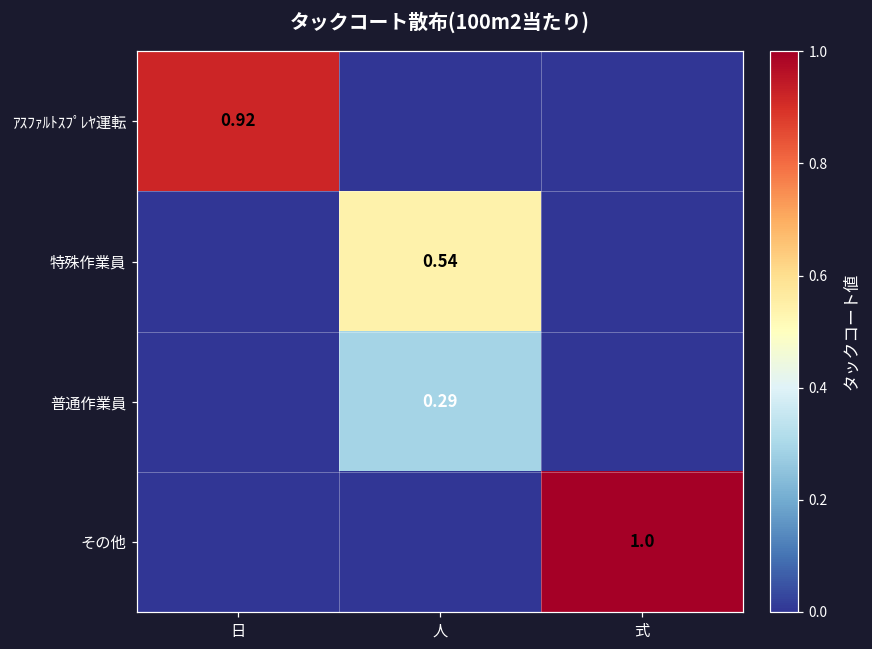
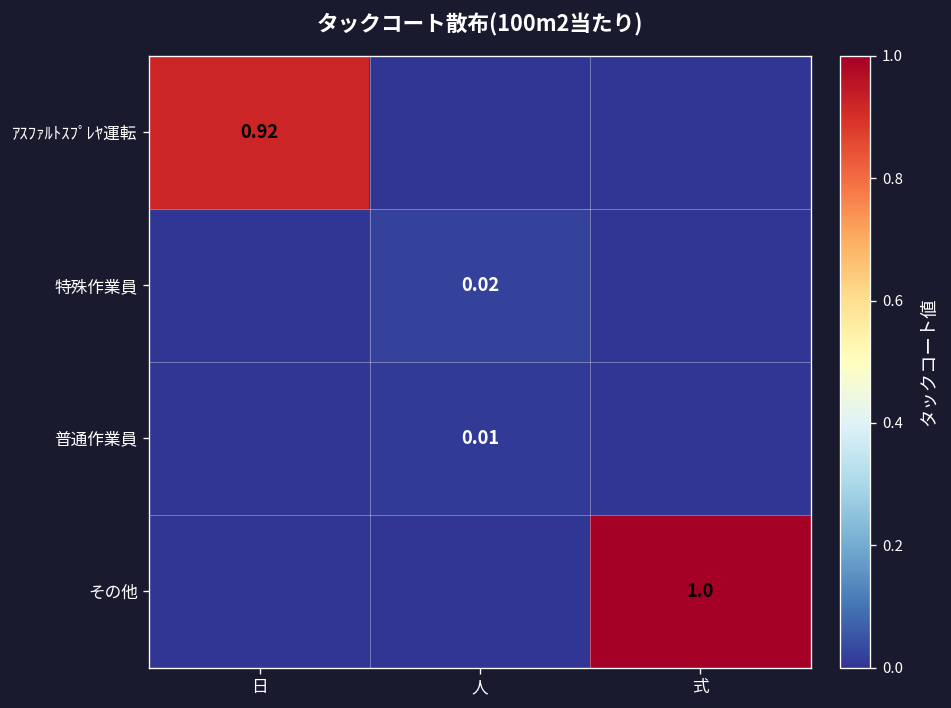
特殊作業員, 人: 0.54 -> 0.02
普通作業員, 人: 0.29 -> 0.01
